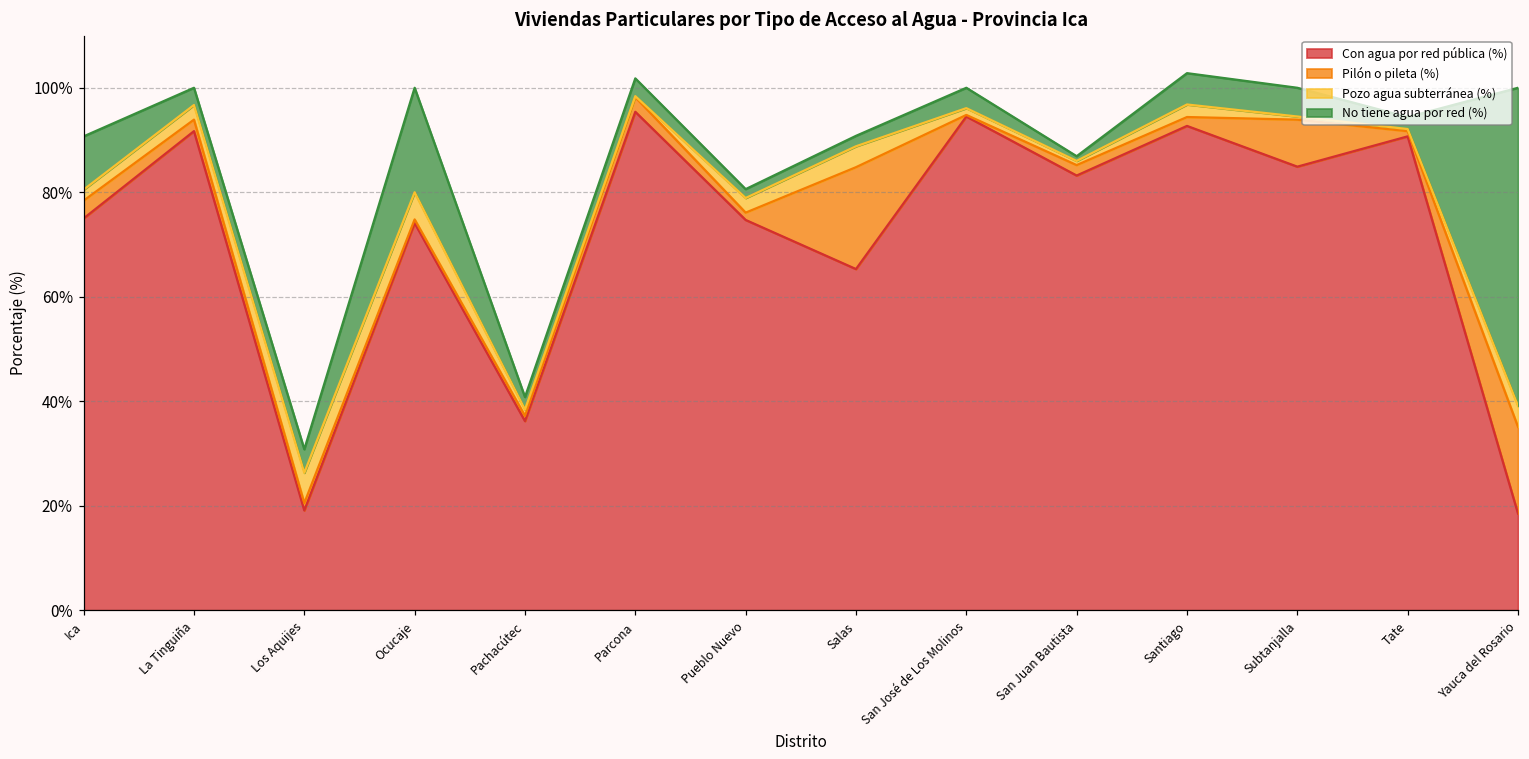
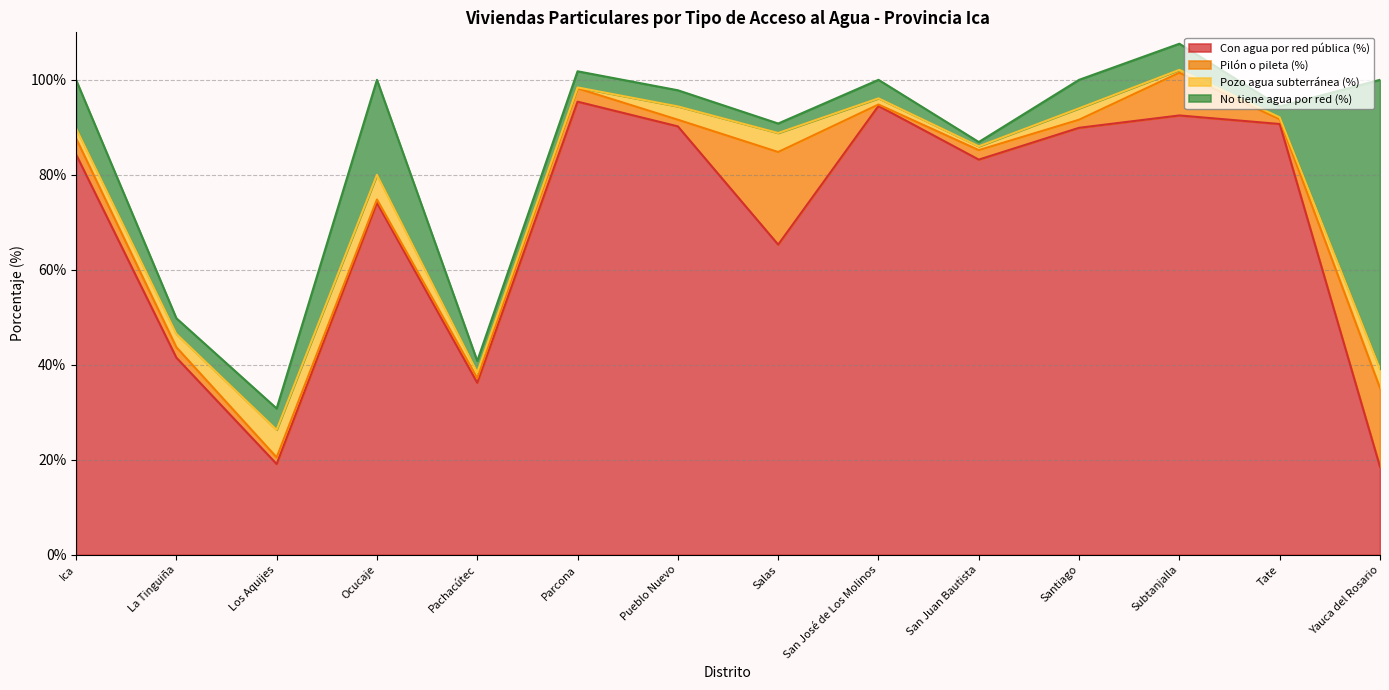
Con agua por red pública (%), Ica: 75% -> 84%
Con agua por red pública (%), La Tinguiña: 92% -> 42%
Con agua por red pública (%), Pueblo Nuevo: 75% -> 90%
No tiene agua por red (%), Pueblo Nuevo: 2% -> 3%
Con agua por red pública (%), Santiago: 93% -> 90%
Con agua por red pública (%), Subtanjalla: 85% -> 93%
